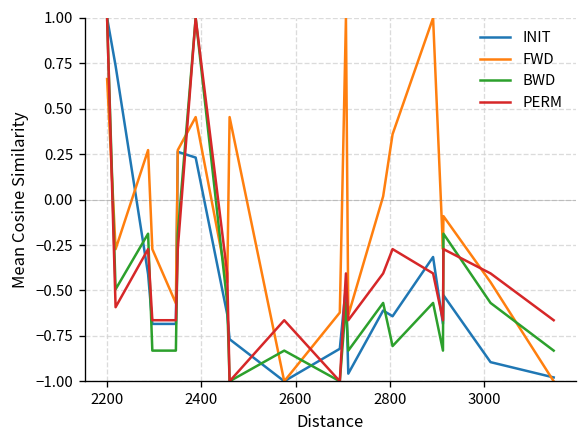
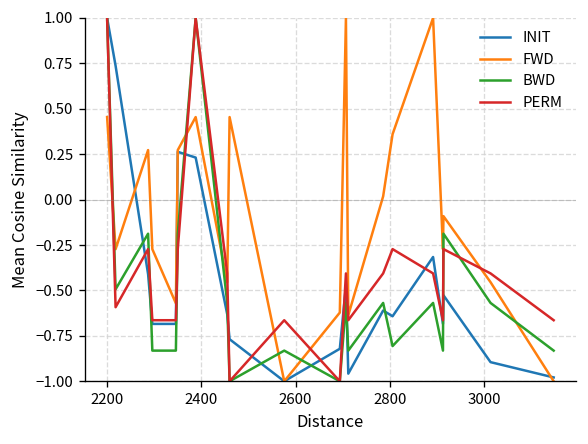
FWD, 2200: 0.66 -> 0.45
